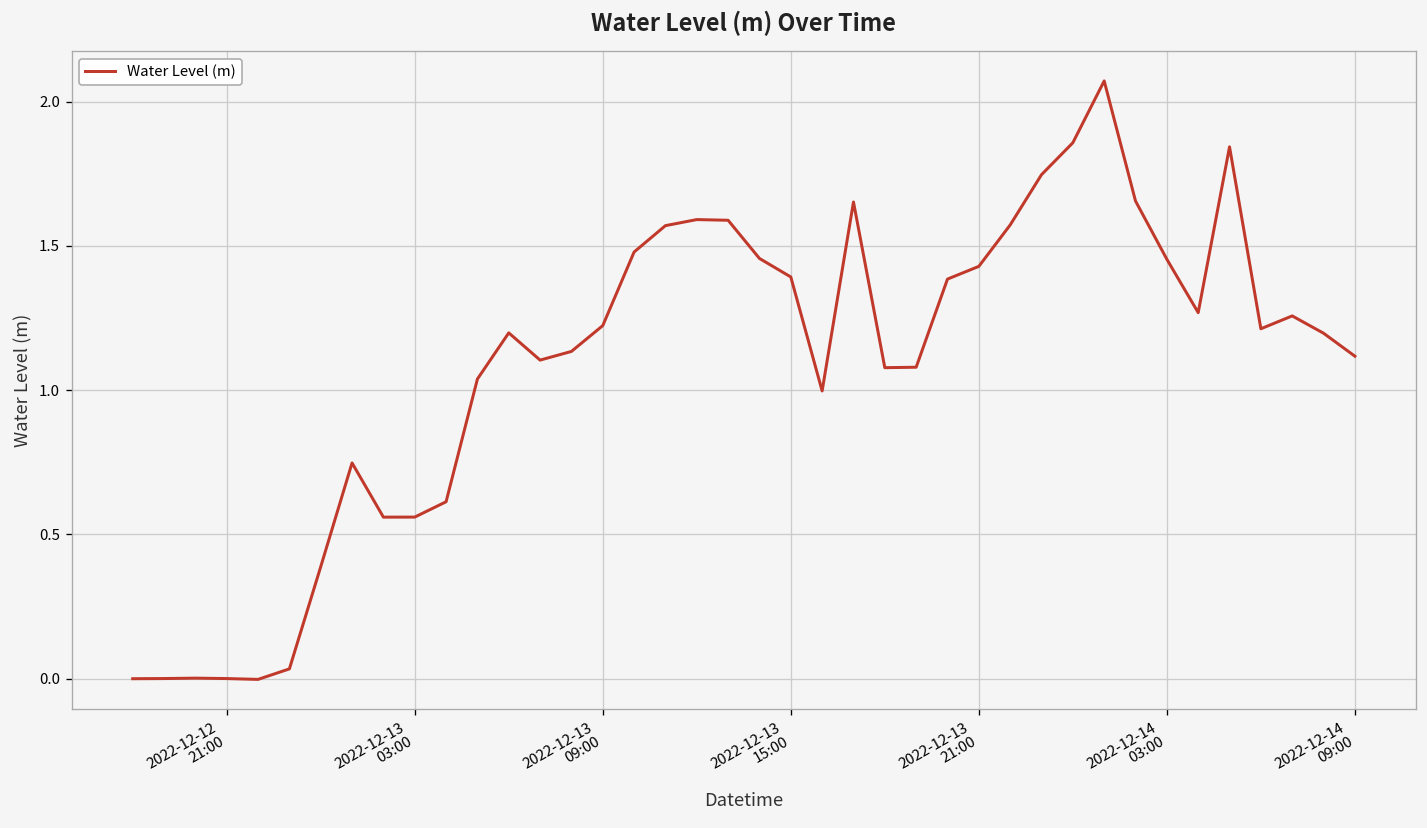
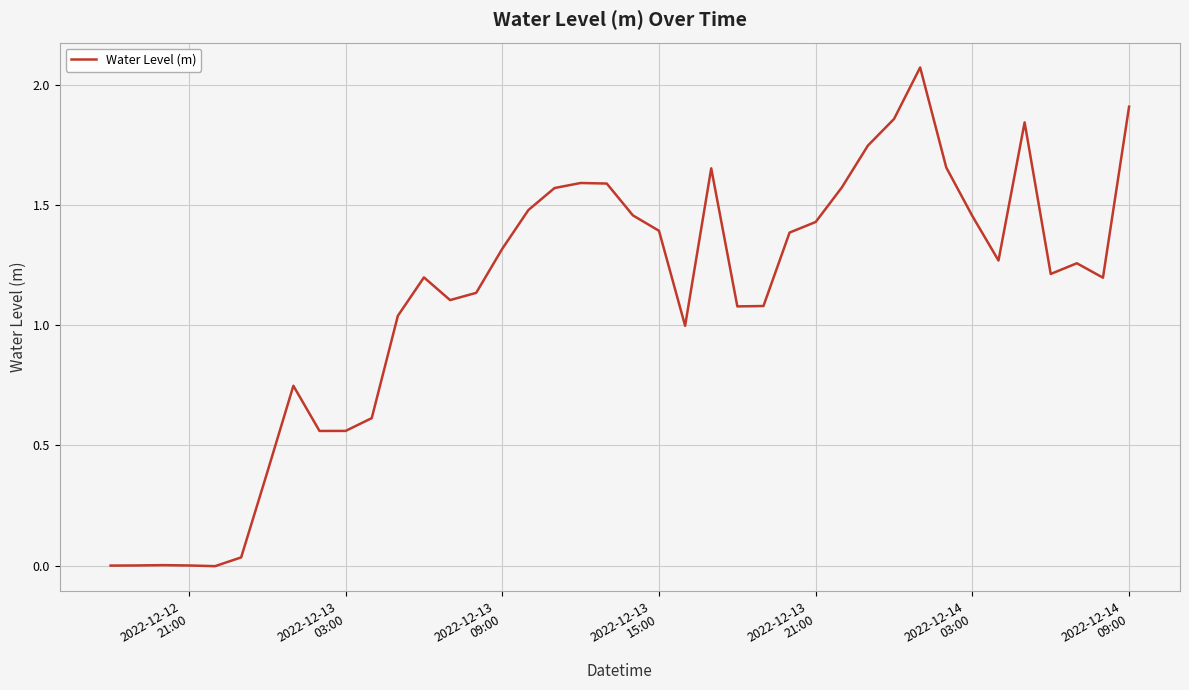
2022-12-13 09:00: 1.22 -> 1.32
2022-12-14 09:00: 1.12 -> 1.91
